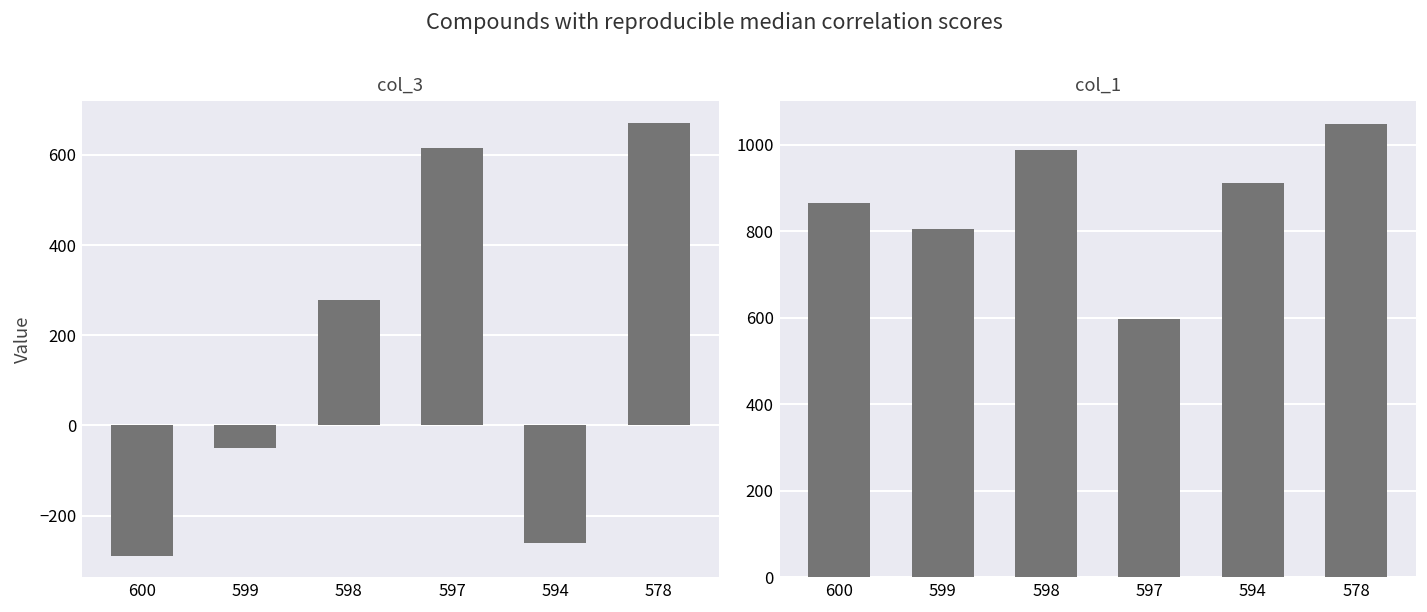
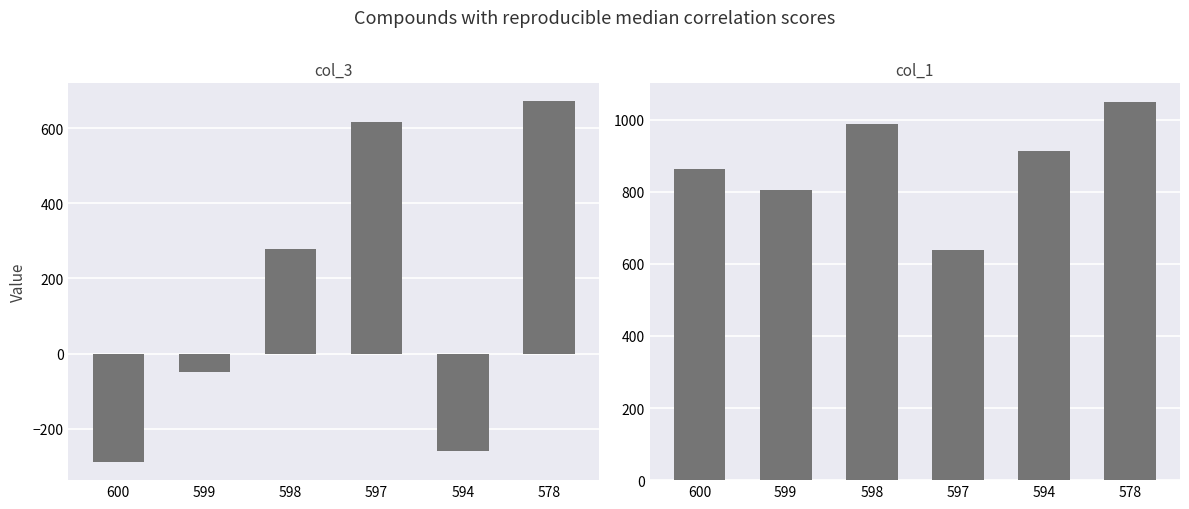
col_1, 597: 600 -> 640
